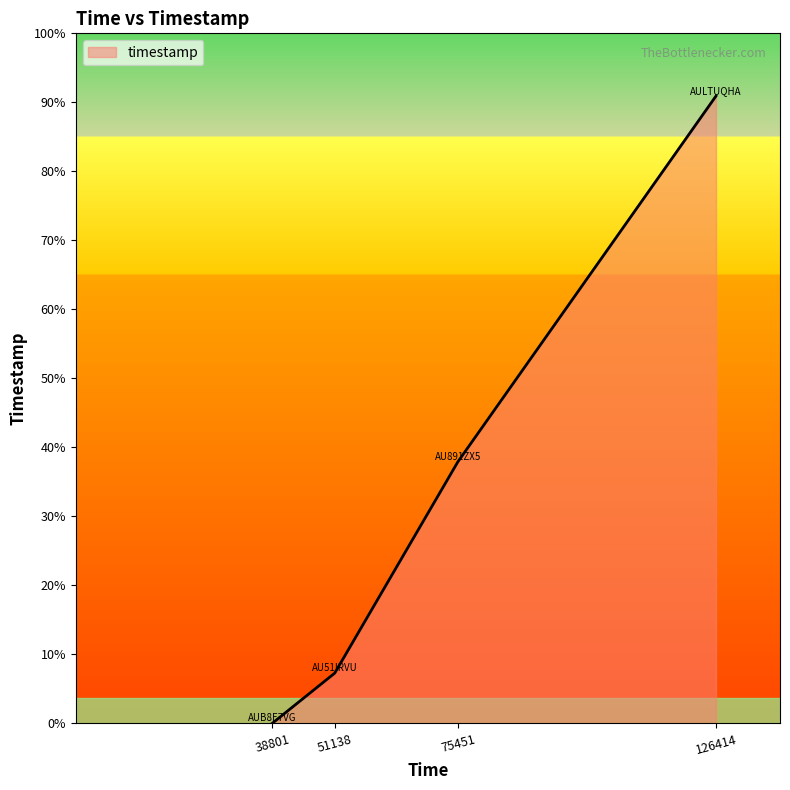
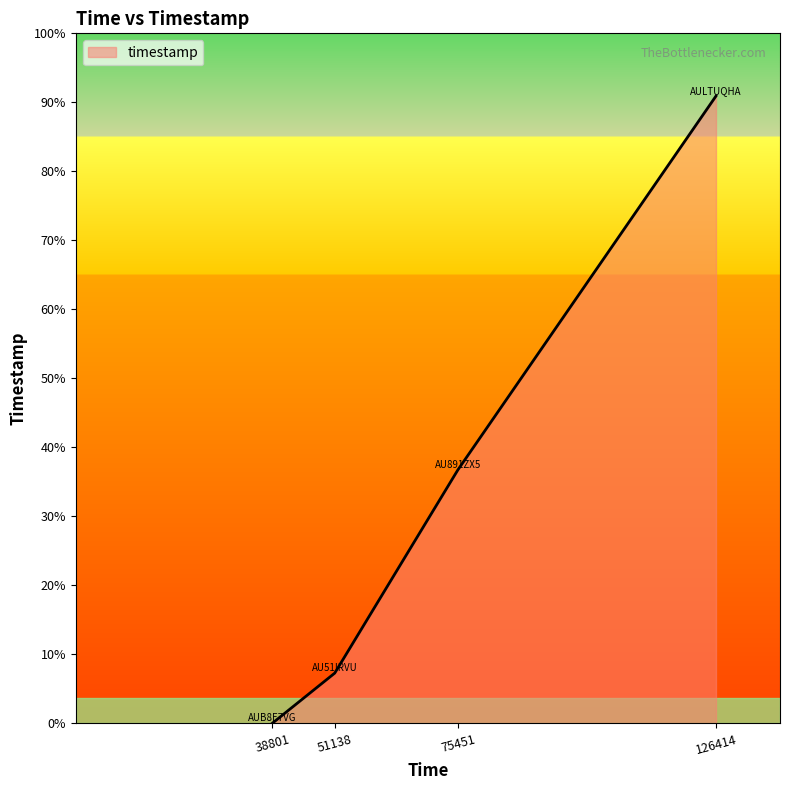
75451: 38% -> 37%
